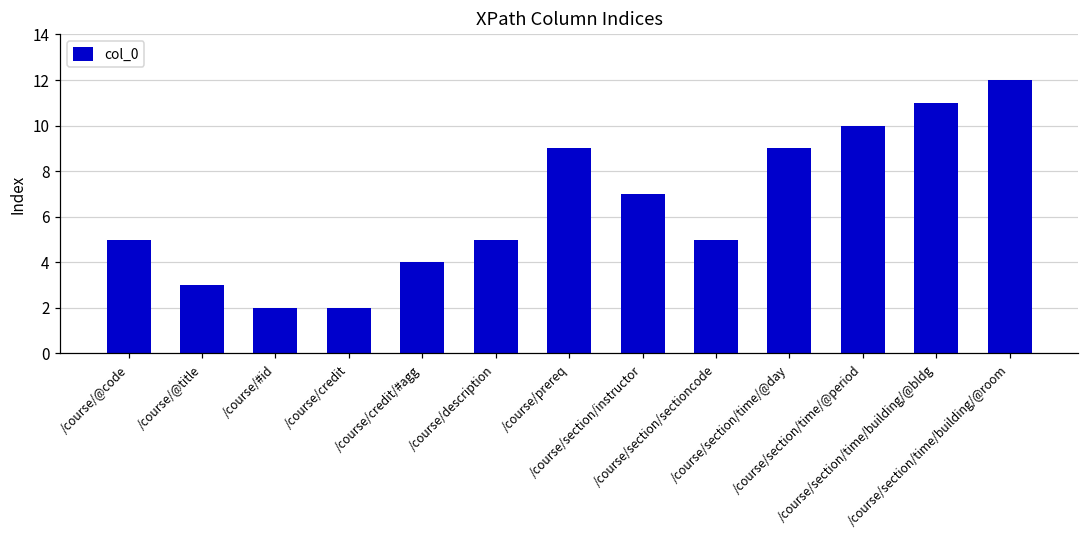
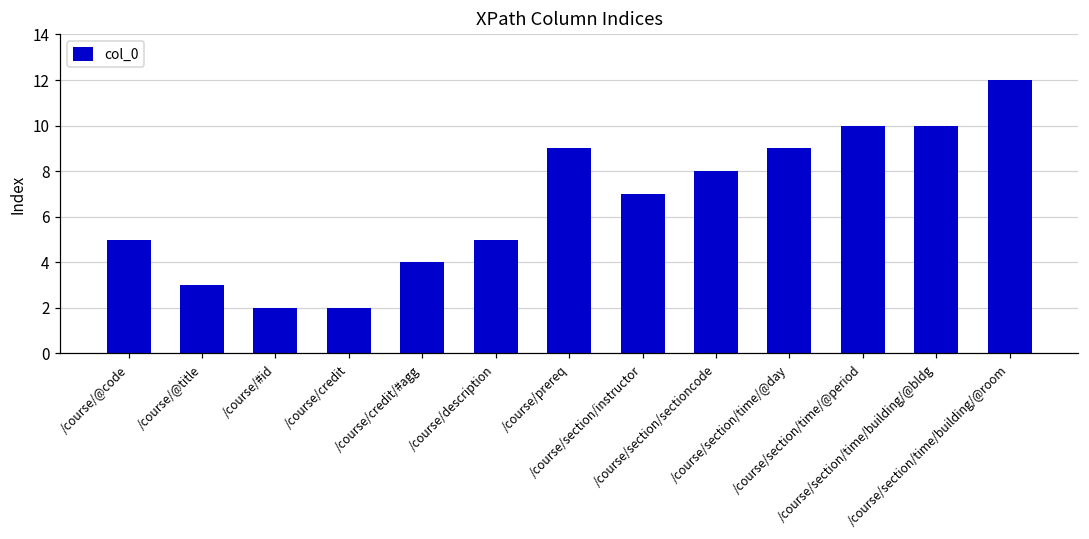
/course/section/sectioncode: 5 -> 8
/course/section/time/building/@bldg: 11 -> 10
